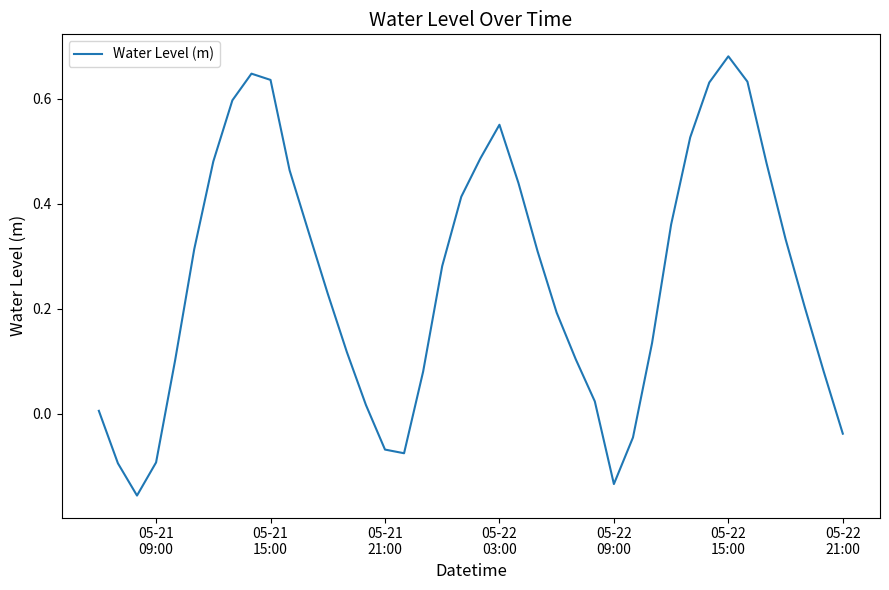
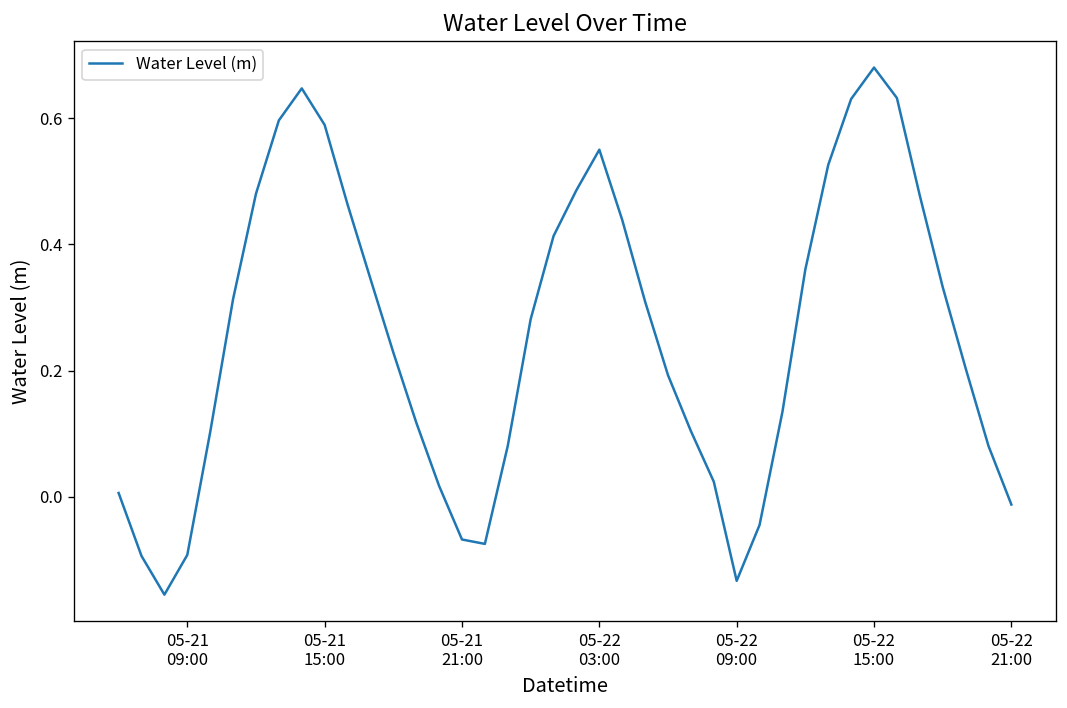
05-21 15:00: 0.64 -> 0.59
05-22 21:00: -0.04 -> -0.01
